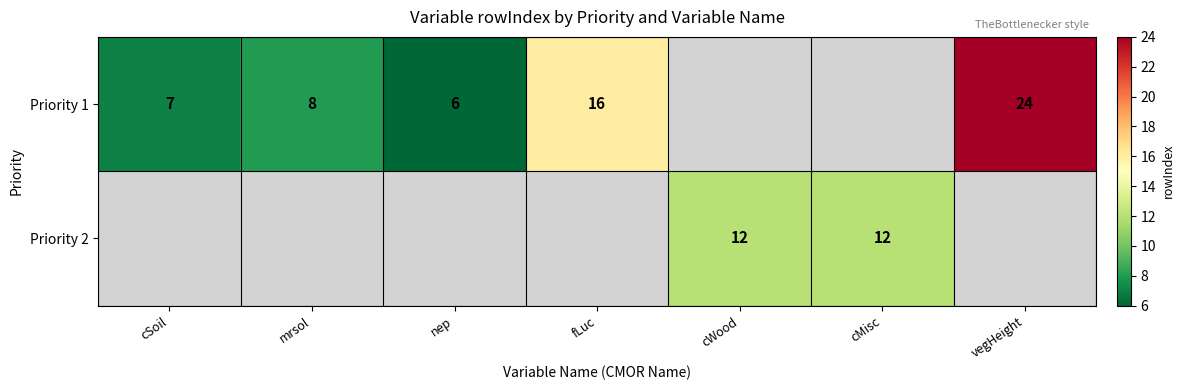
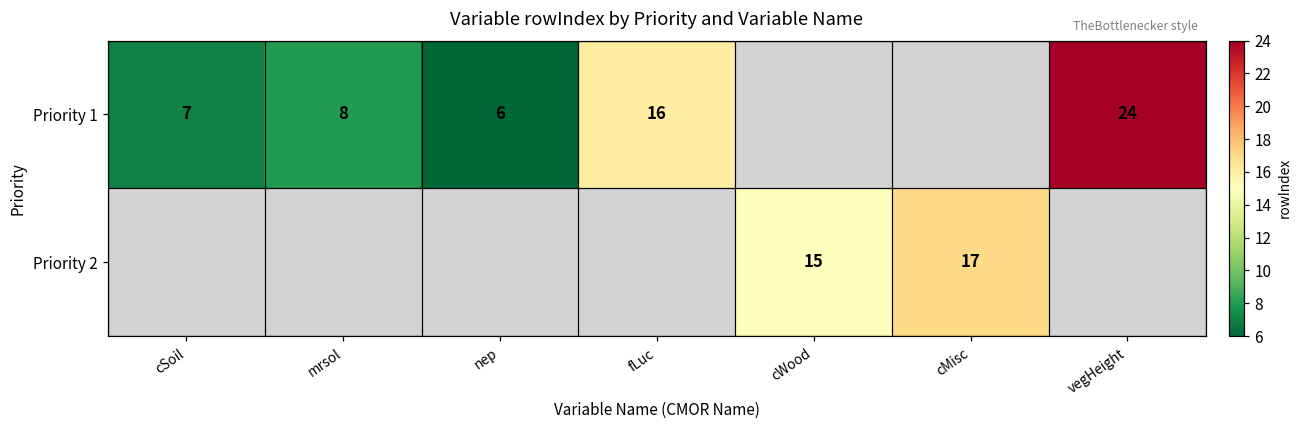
Priority 2, cWood: 12 -> 15
Priority 2, cMisc: 12 -> 17
